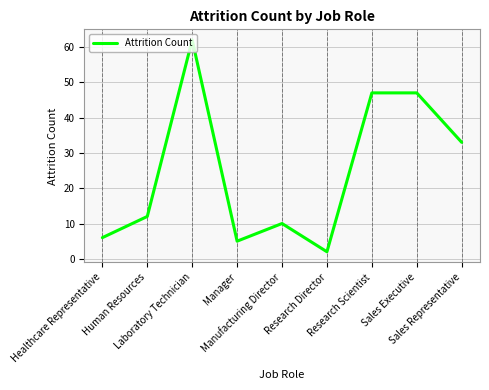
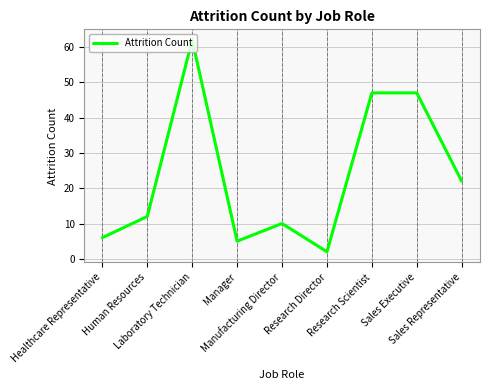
Sales Representative: 33 -> 22
